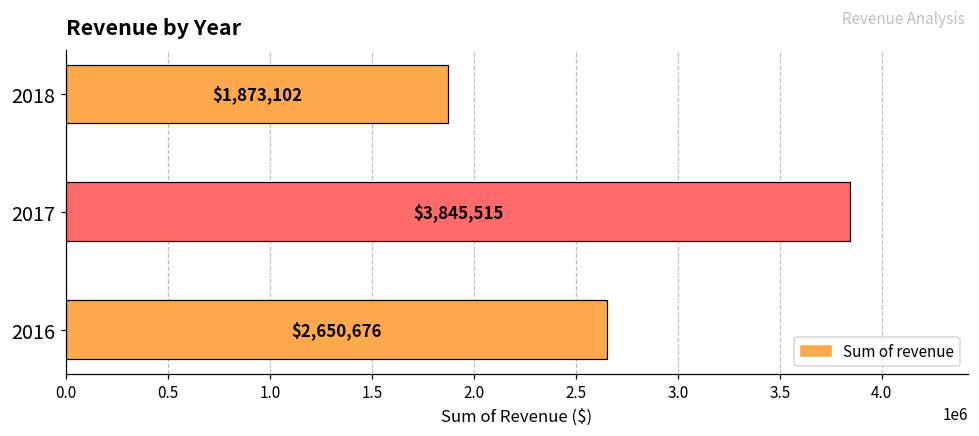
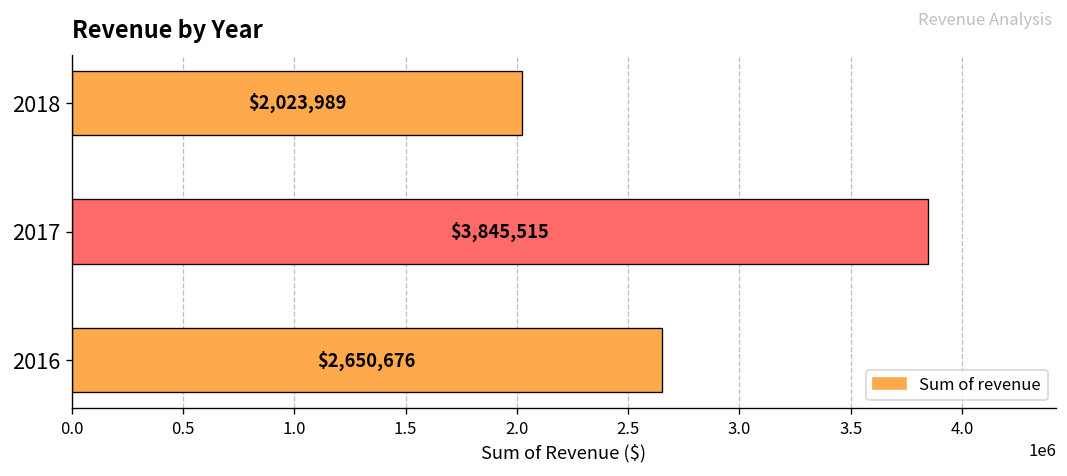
2018: $1,873,102 -> $2,023,989
